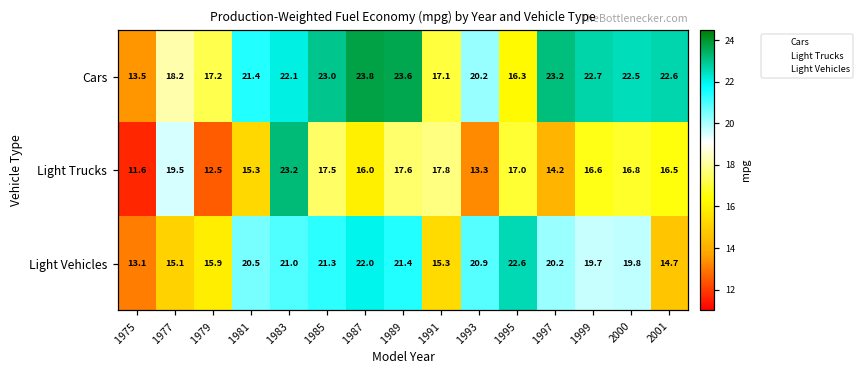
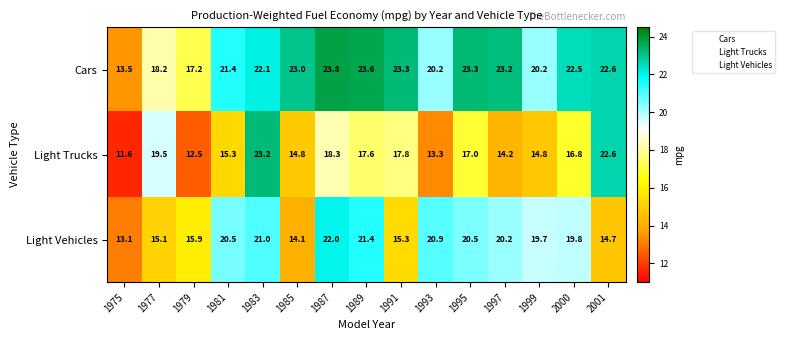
Cars, 1991: 17.1 -> 23.3
Cars, 1995: 16.3 -> 23.3
Cars, 1999: 22.7 -> 20.2
Light Trucks, 1985: 17.5 -> 14.8
Light Trucks, 1987: 16.0 -> 18.3
Light Trucks, 1999: 16.6 -> 14.8
Light Trucks, 2001: 16.5 -> 22.6
Light Vehicles, 1985: 21.3 -> 14.1
Light Vehicles, 1995: 22.6 -> 20.5
